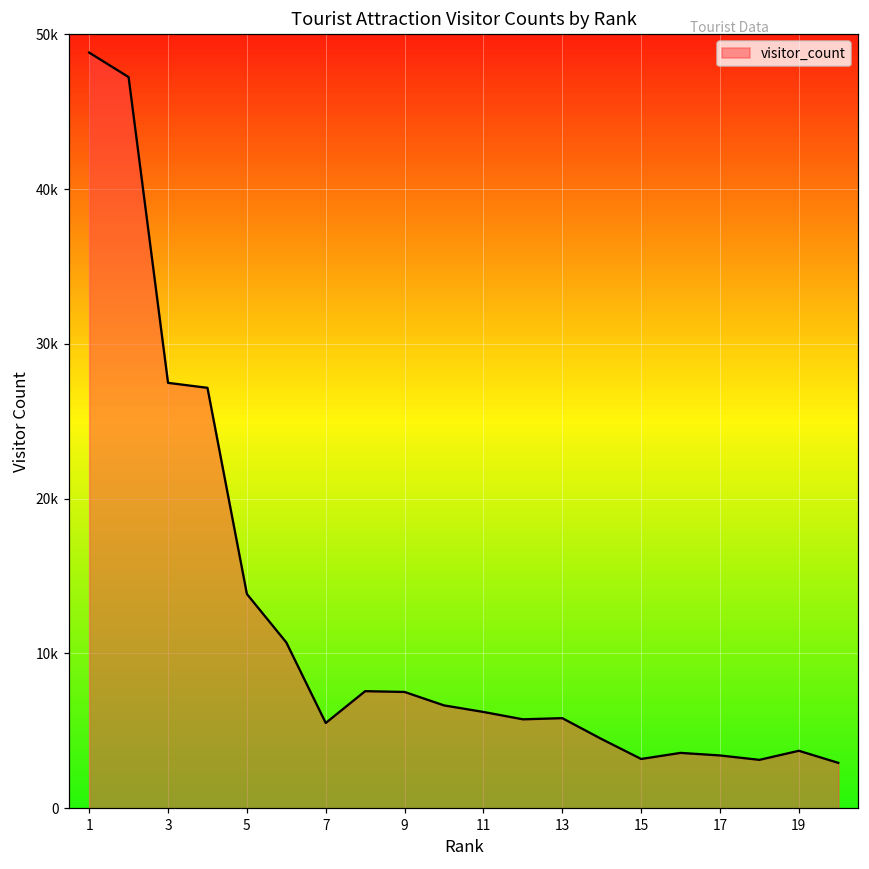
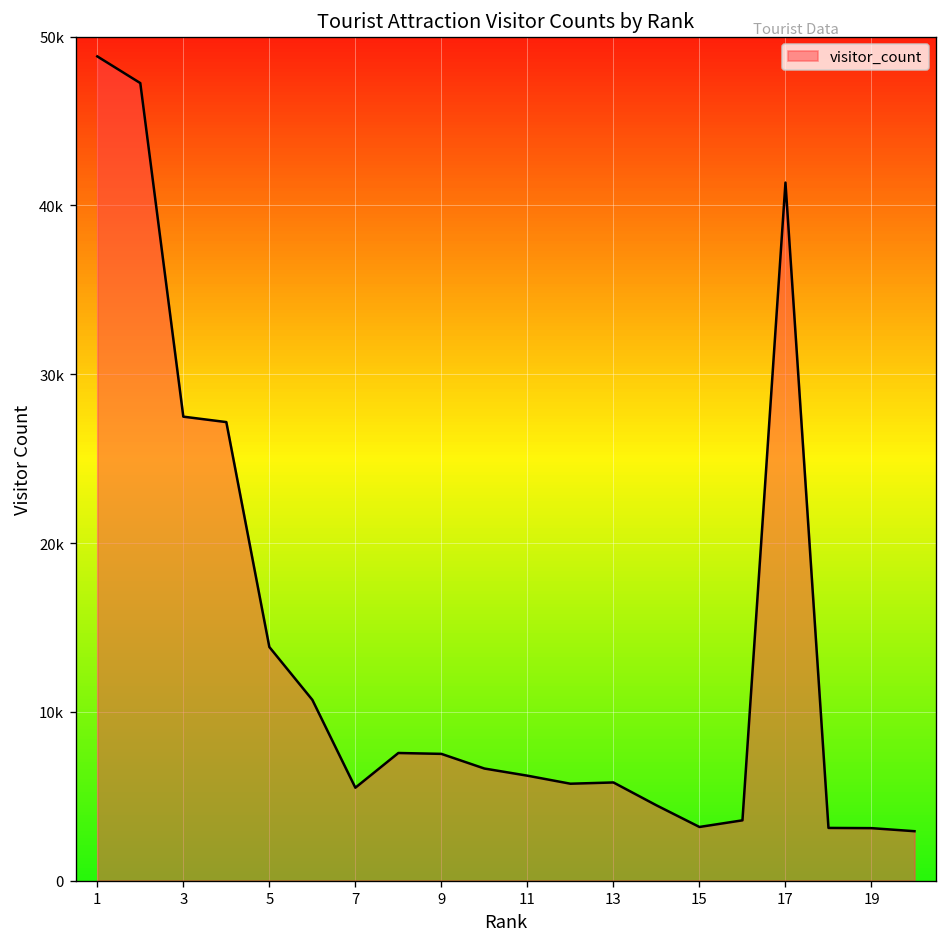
17: 3400 -> 41400
19: 3700 -> 3100
